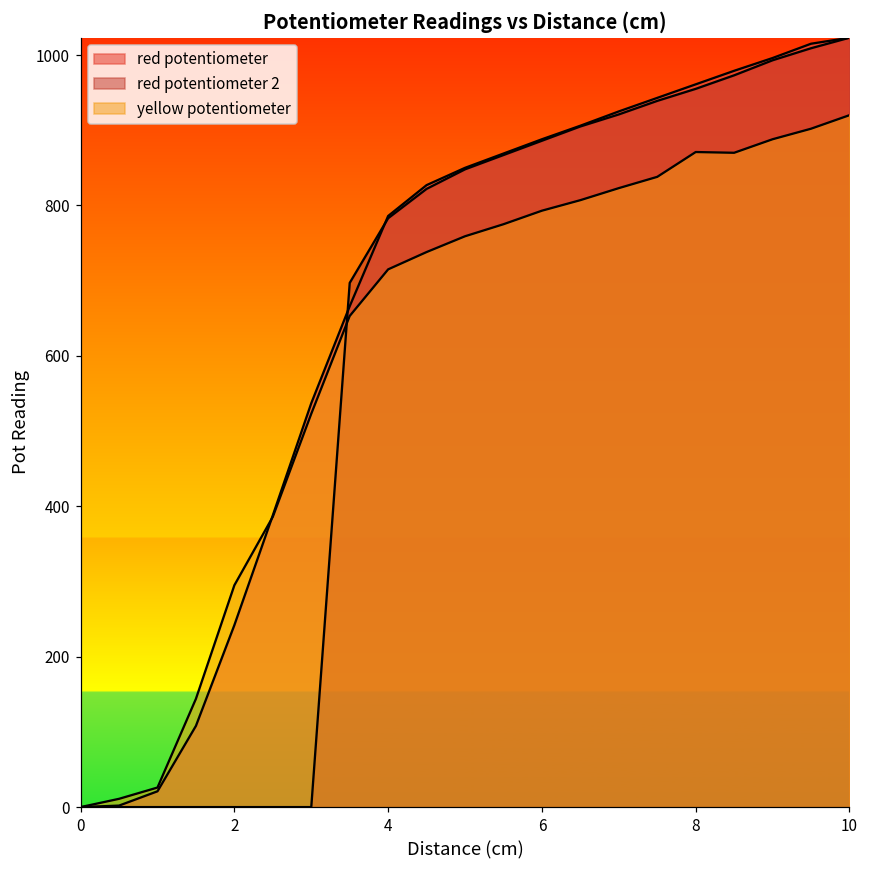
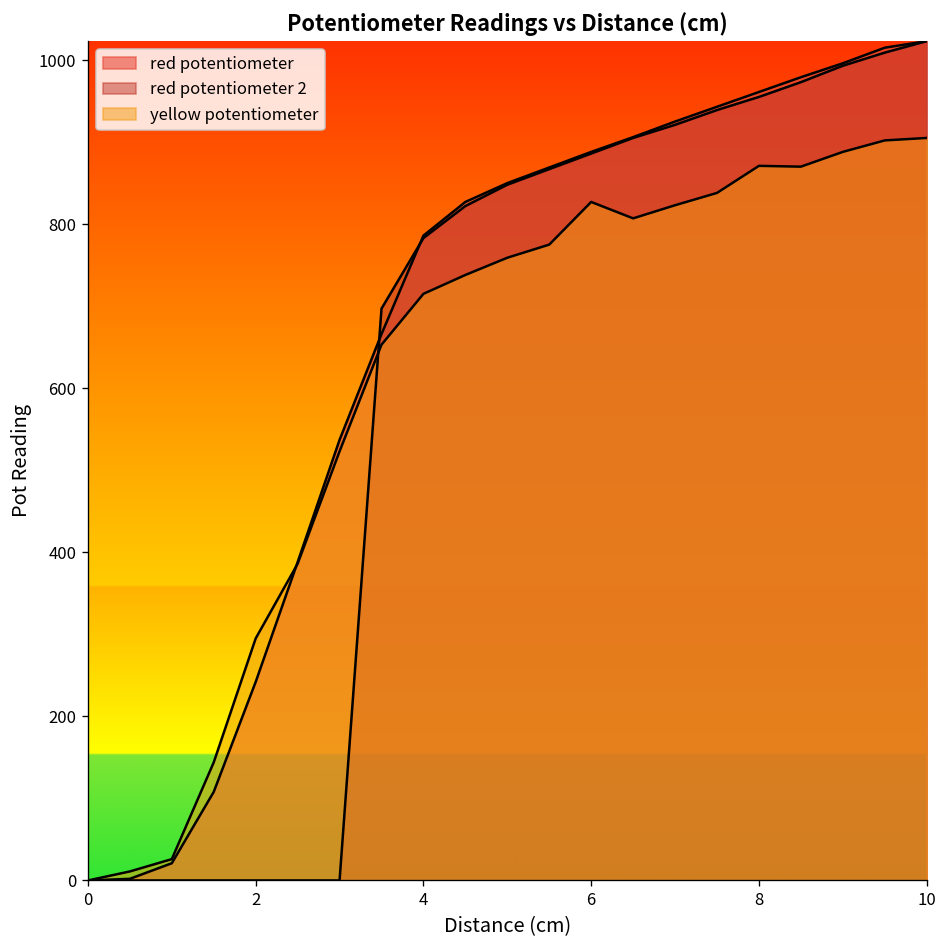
yellow potentiometer, 6: 790 -> 830
yellow potentiometer, 10: 920 -> 910
